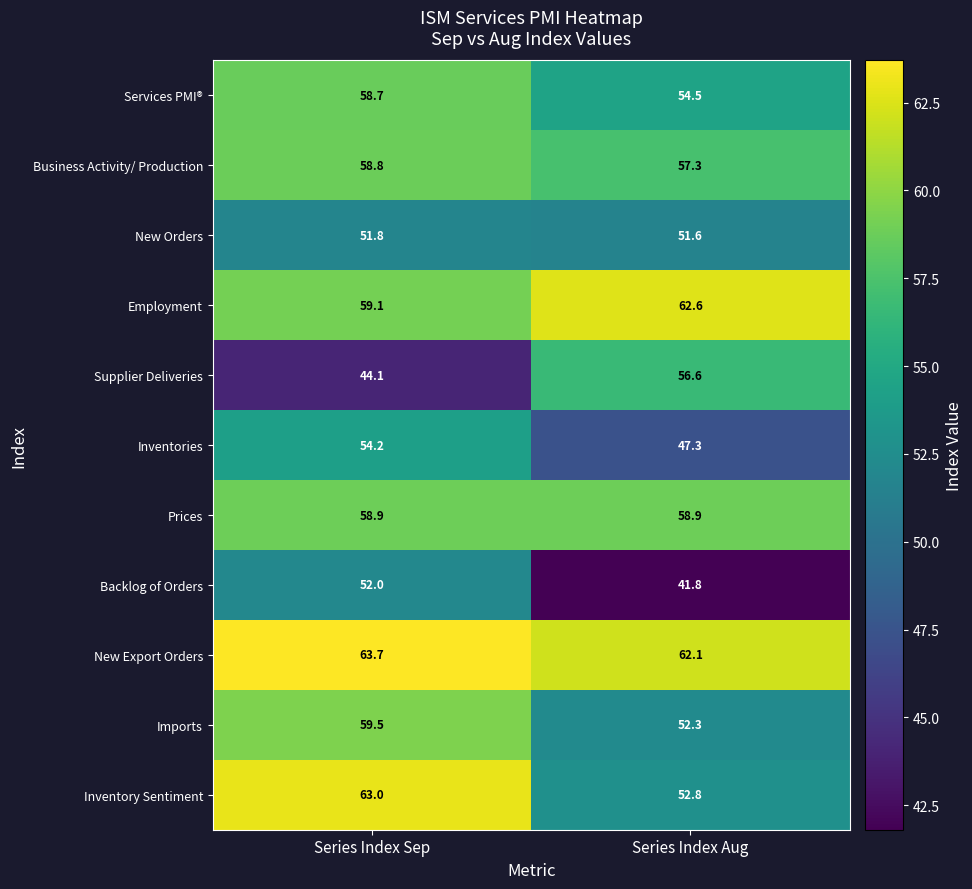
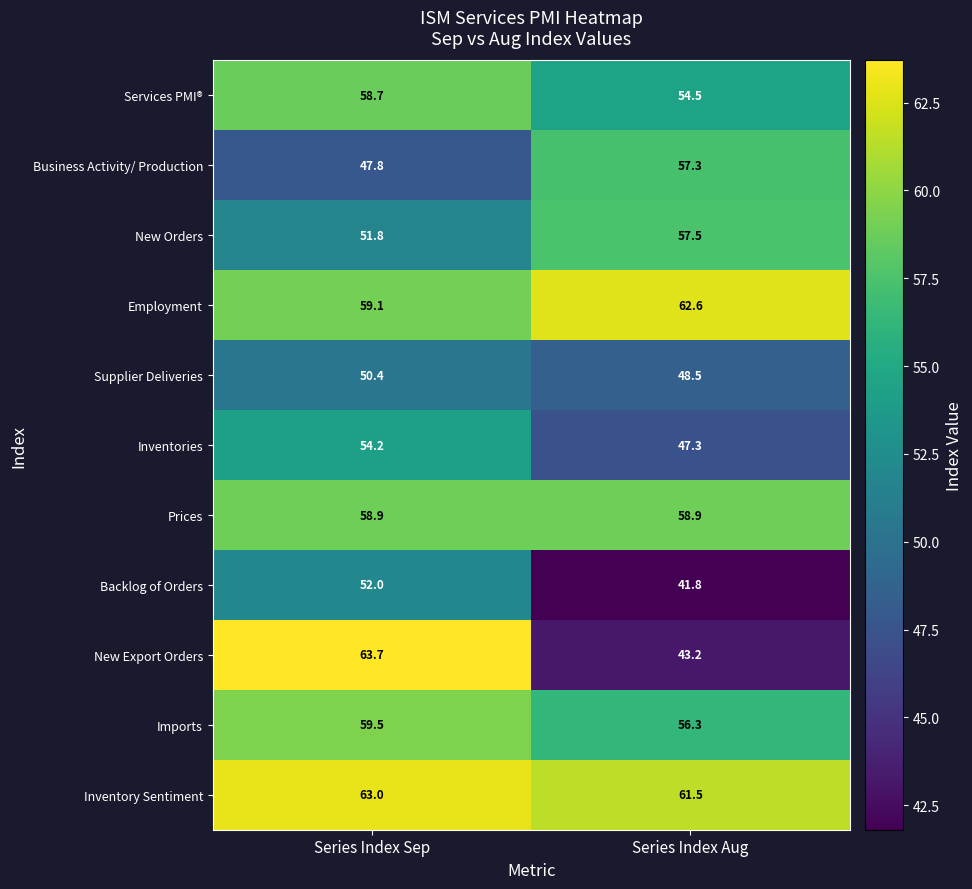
Business Activity/ Production, Series Index Sep: 58.8 -> 47.8
New Orders, Series Index Aug: 51.6 -> 57.5
Supplier Deliveries, Series Index Sep: 44.1 -> 50.4
Supplier Deliveries, Series Index Aug: 56.6 -> 48.5
New Export Orders, Series Index Aug: 62.1 -> 43.2
Imports, Series Index Aug: 52.3 -> 56.3
Inventory Sentiment, Series Index Aug: 52.8 -> 61.5
